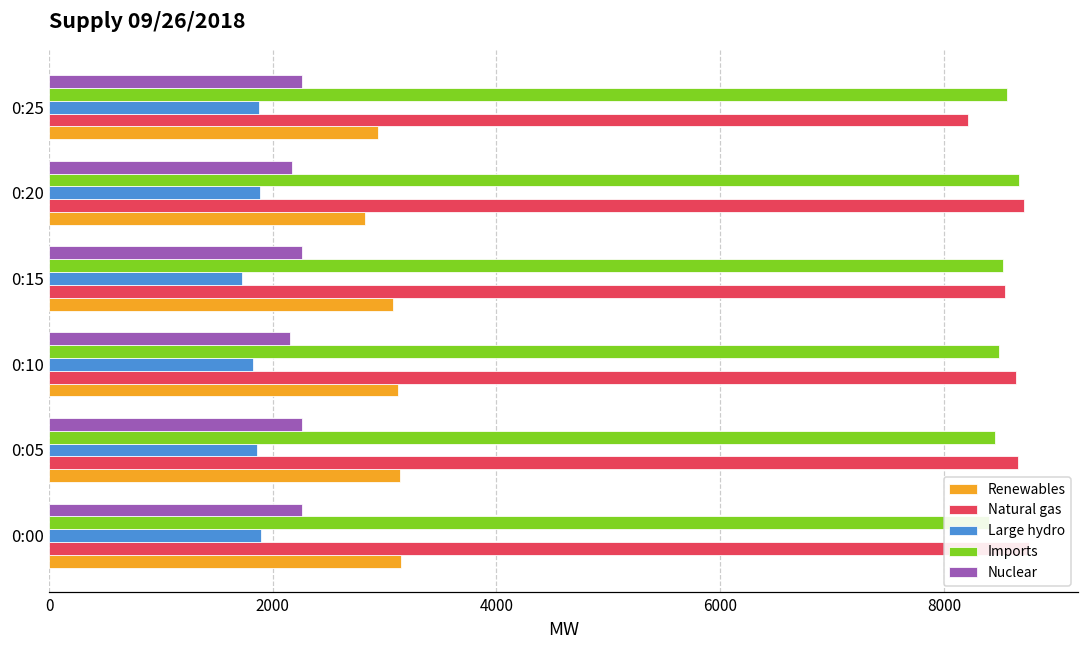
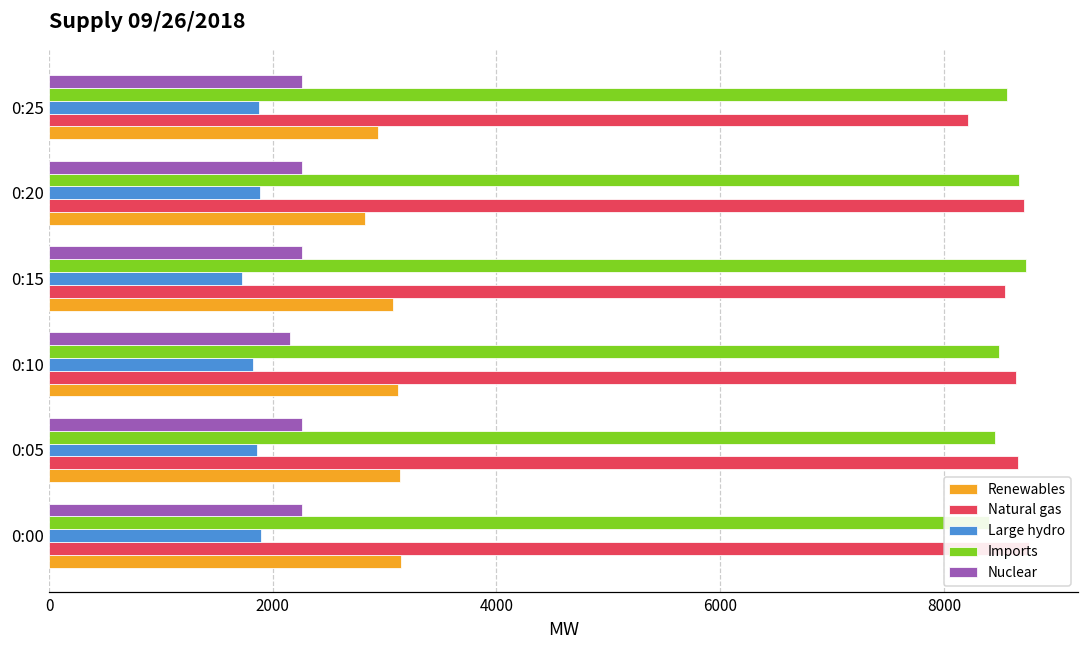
Nuclear, 0:20: 2170 -> 2260
Imports, 0:15: 8530 -> 8730
